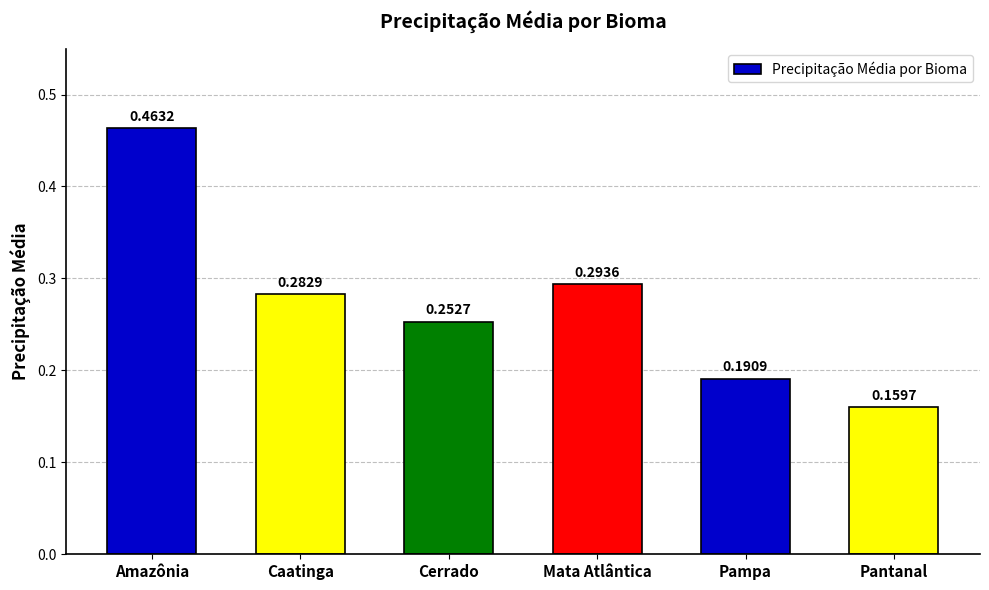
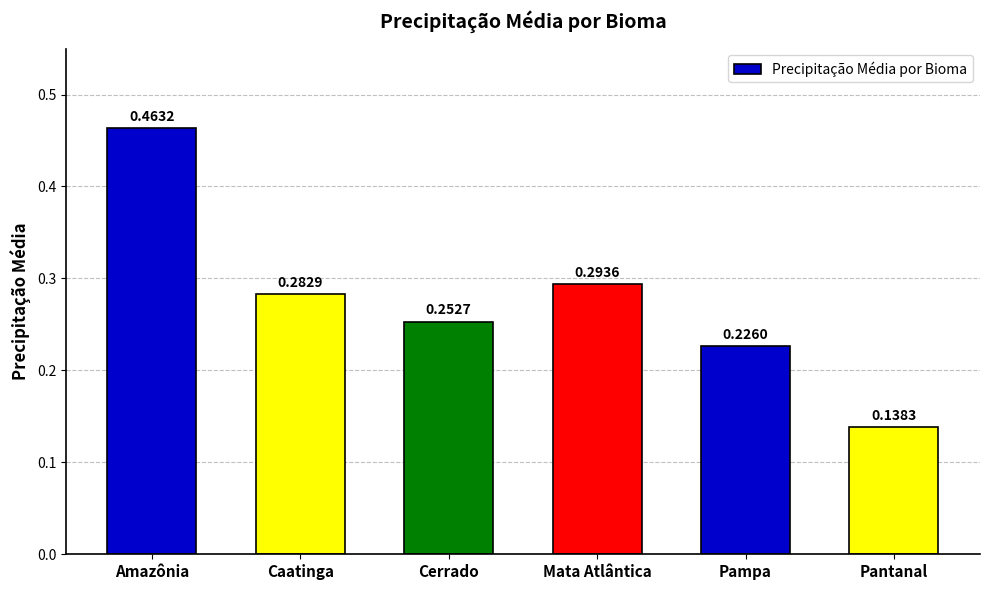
Pampa: 0.1909 -> 0.2260
Pantanal: 0.1597 -> 0.1383
